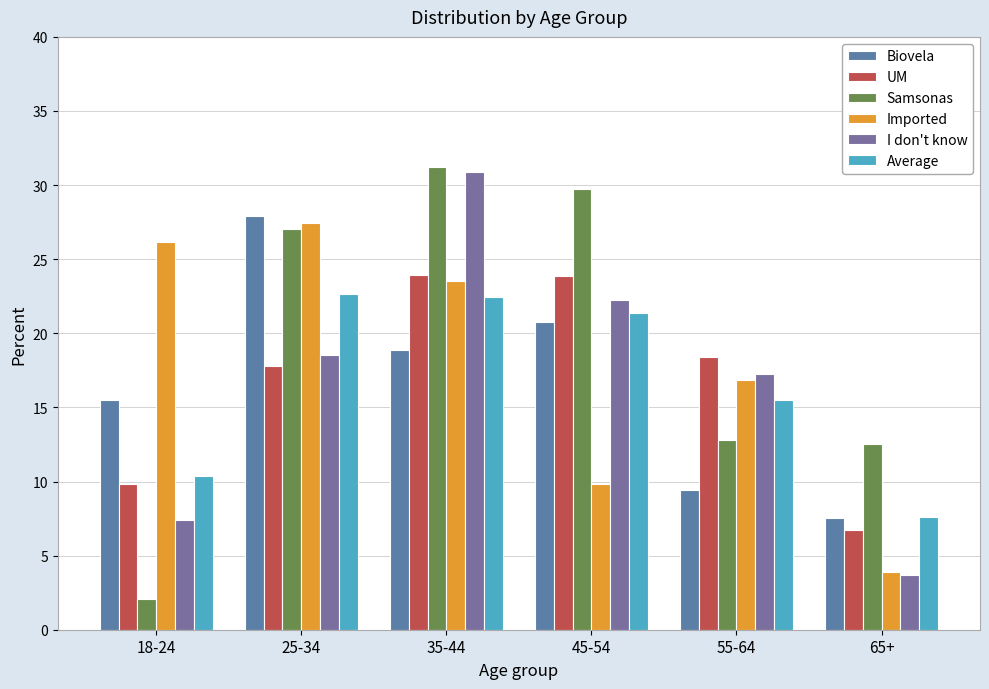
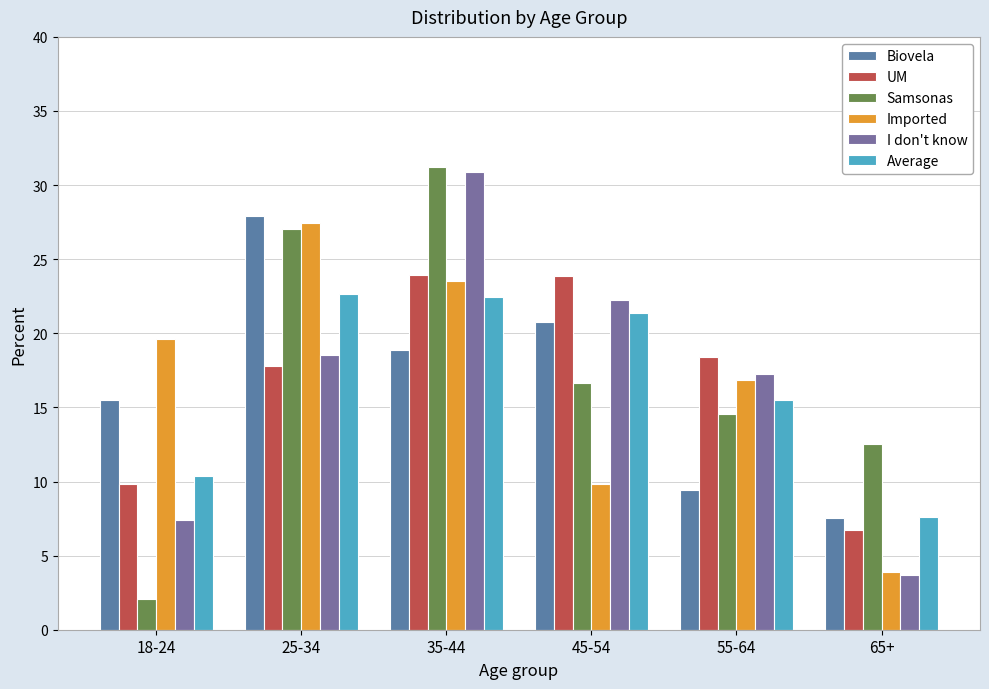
Imported, 18-24: 26.2 -> 19.6
Samsonas, 45-54: 29.7 -> 16.7
Samsonas, 55-64: 12.8 -> 14.6
